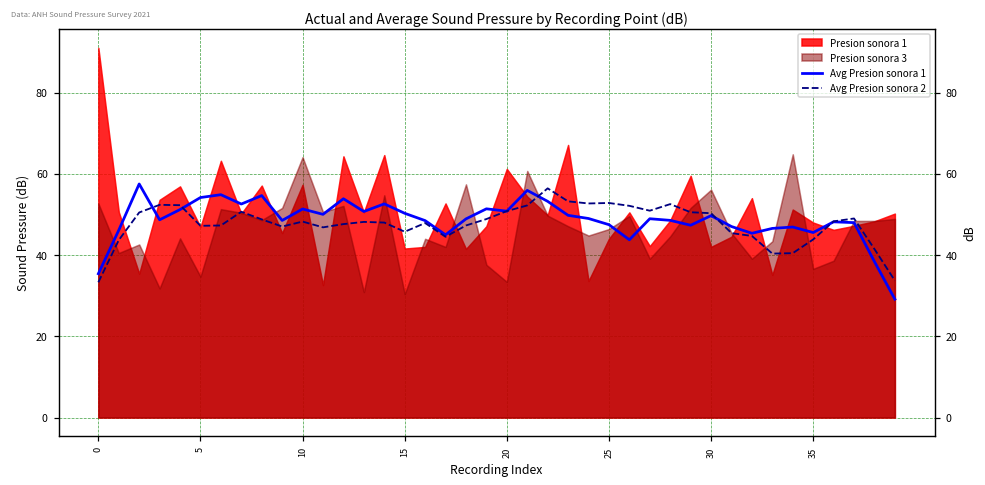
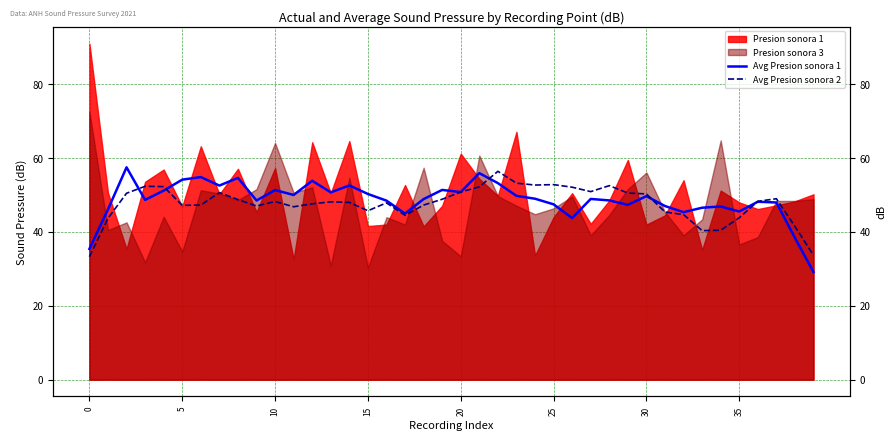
Presion sonora 3, 0: 53 -> 73
